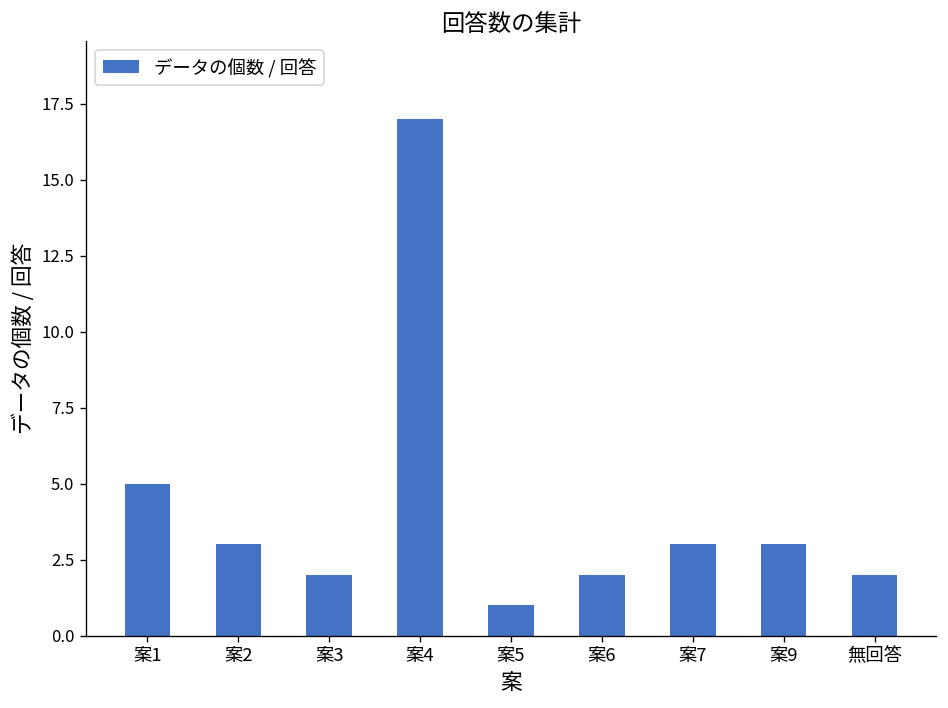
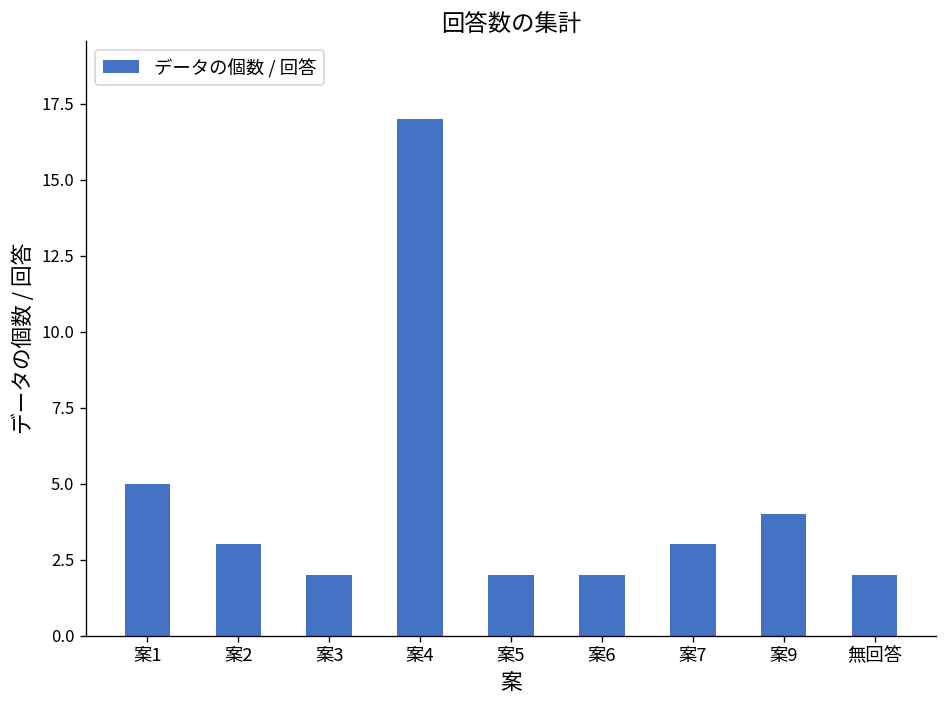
案5: 1 -> 2
案9: 3 -> 4
